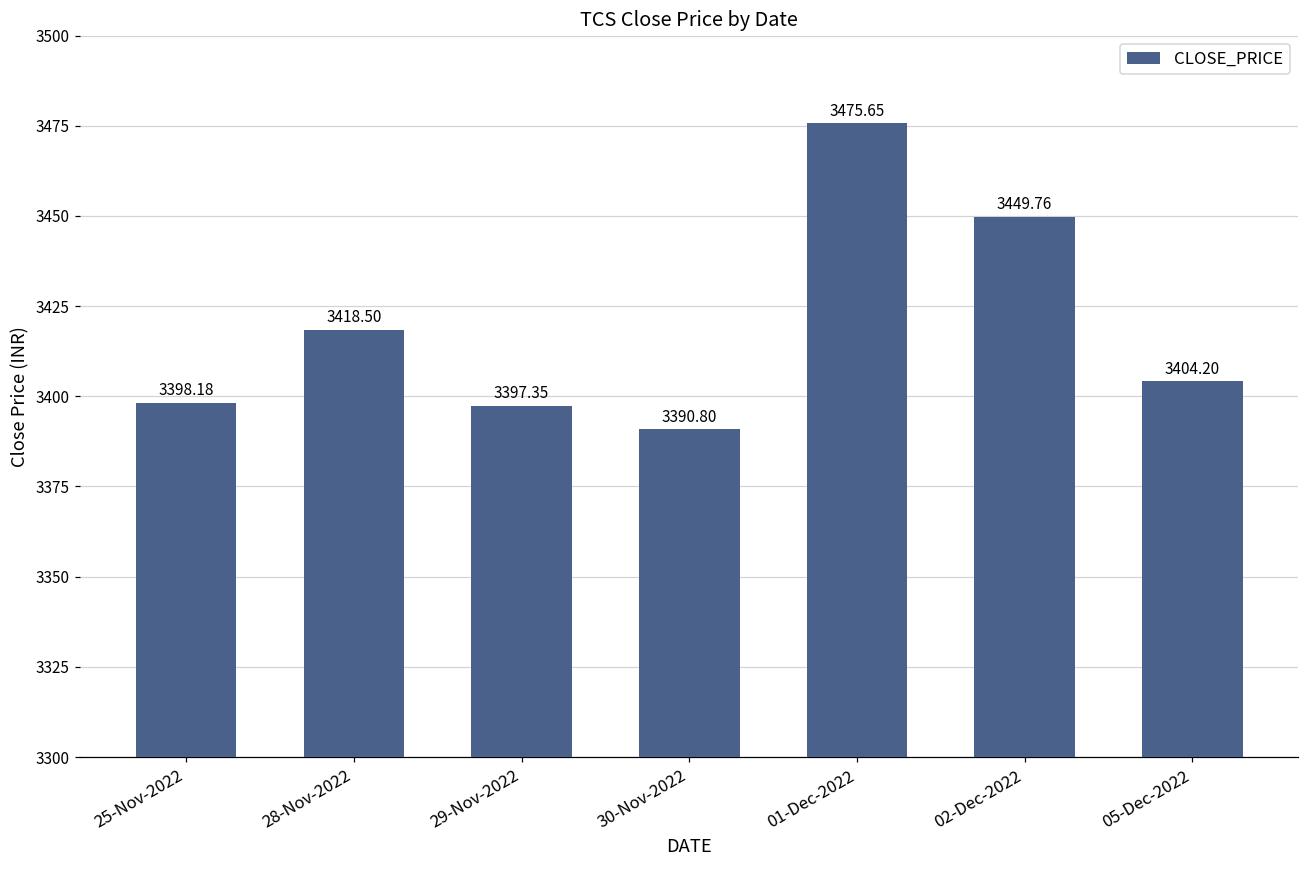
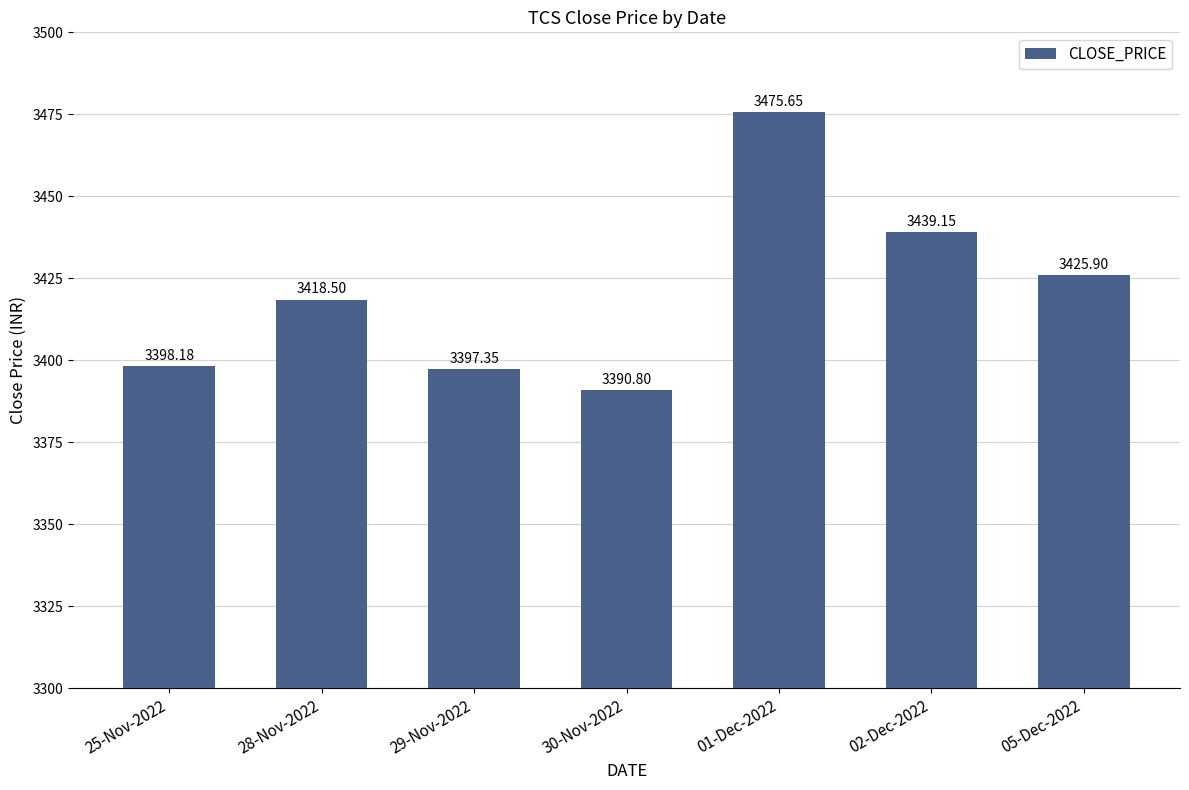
02-Dec-2022: 3449.76 -> 3439.15
05-Dec-2022: 3404.20 -> 3425.90
